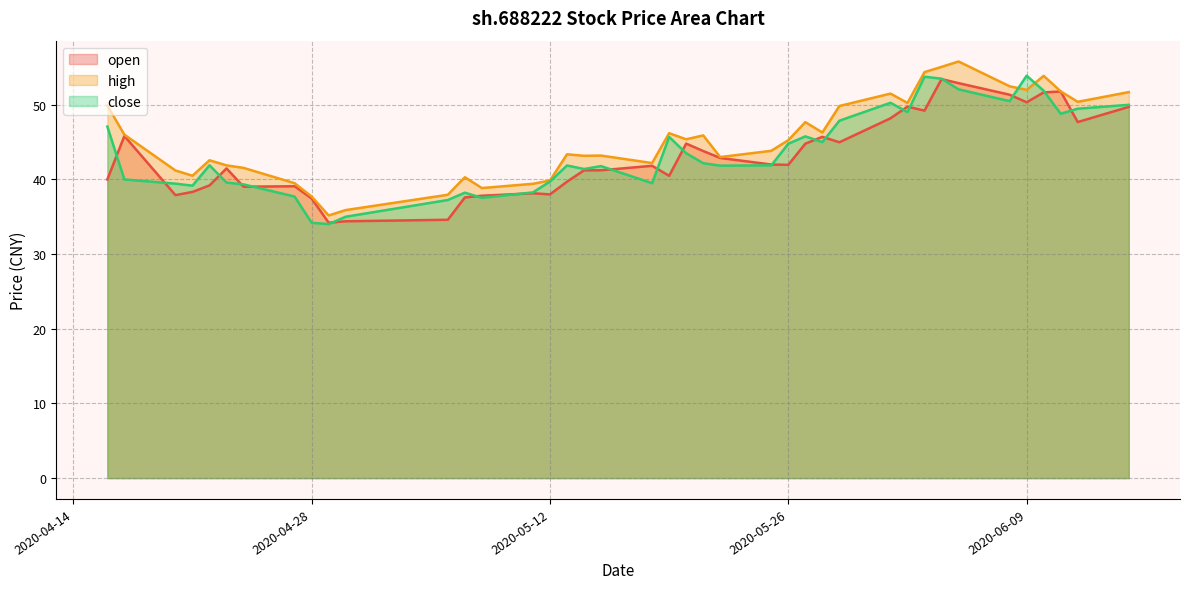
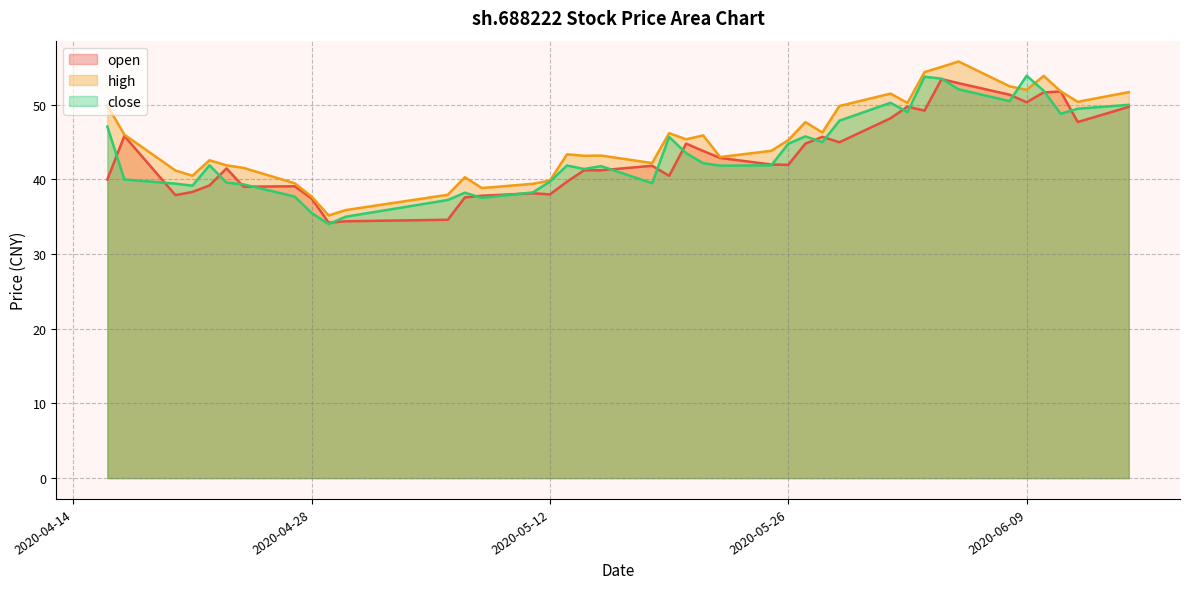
close, 2020-04-28: 34 -> 36
